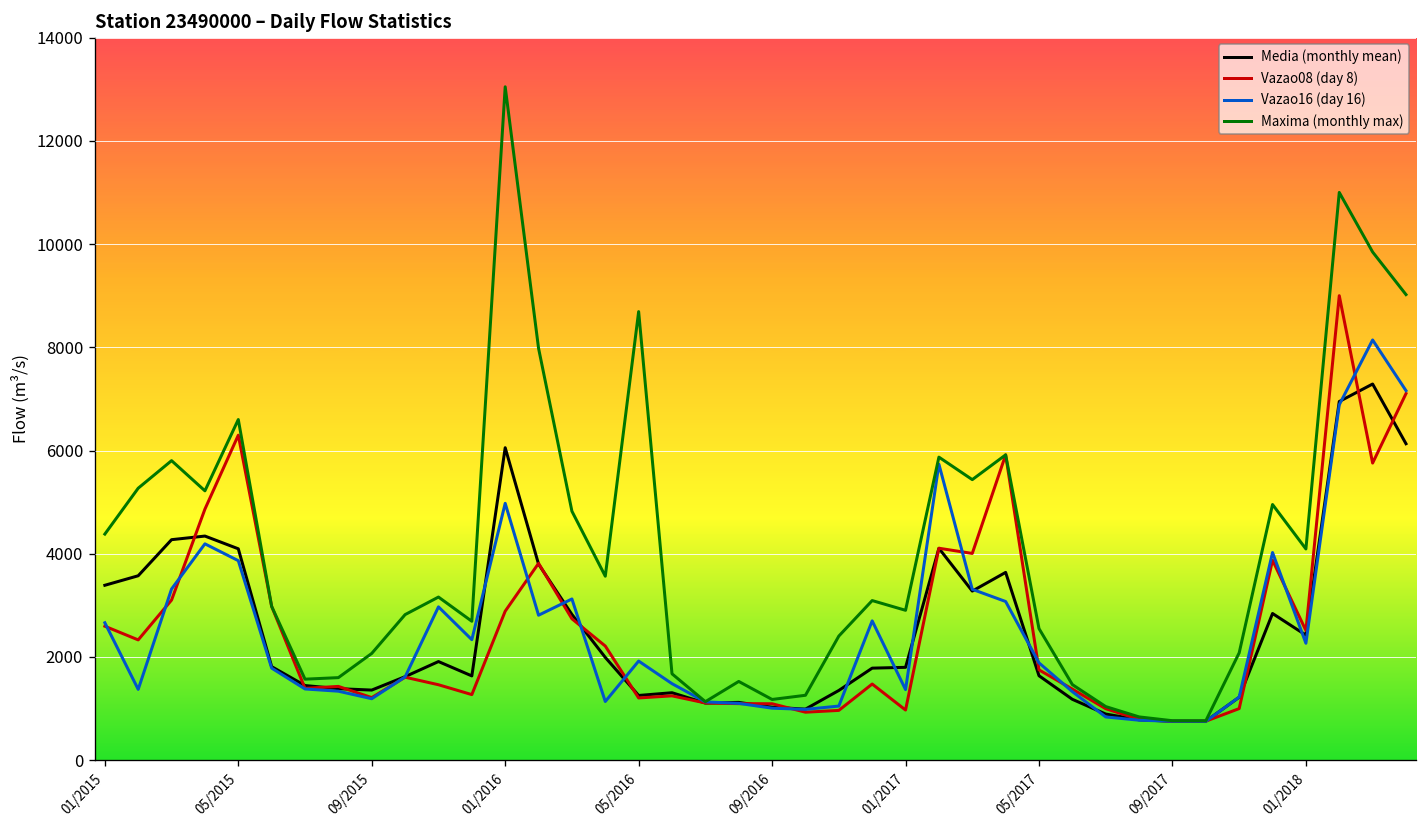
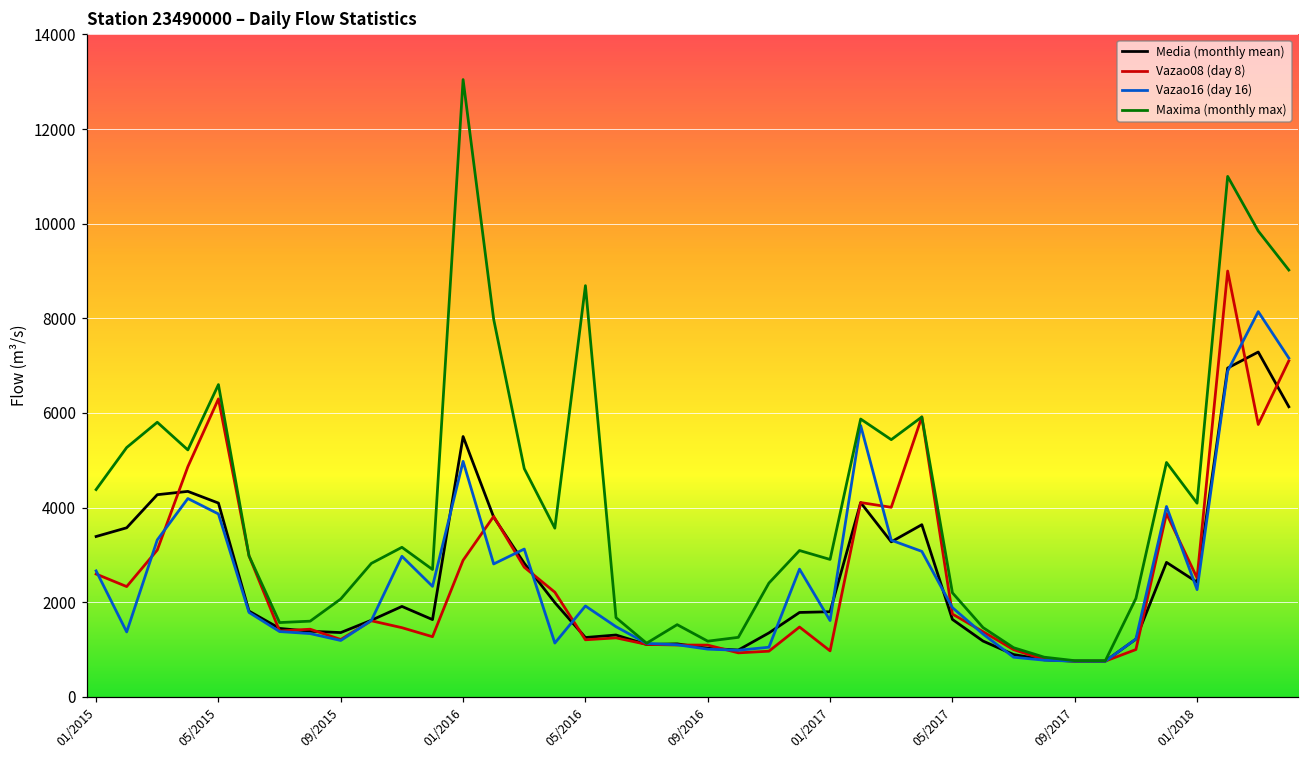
Media (monthly mean), 01/2016: 6100 -> 5500
Vazao16 (day 16), 01/2017: 1400 -> 1600
Maxima (monthly max), 05/2017: 2600 -> 2200
